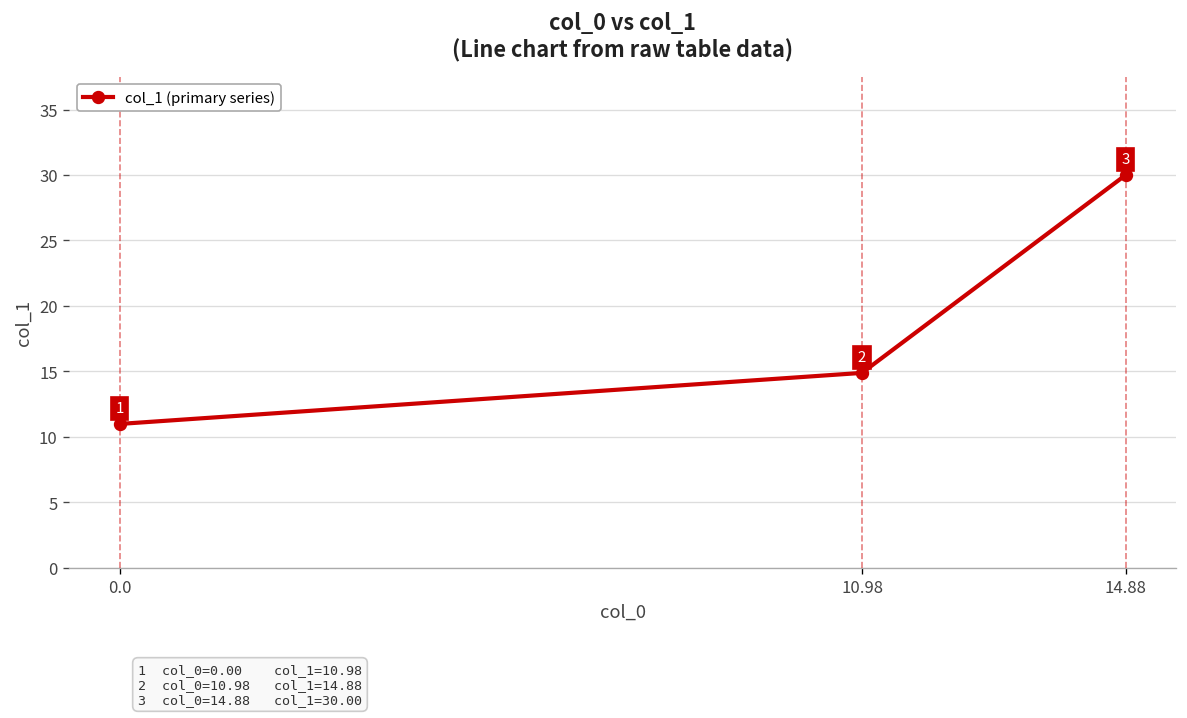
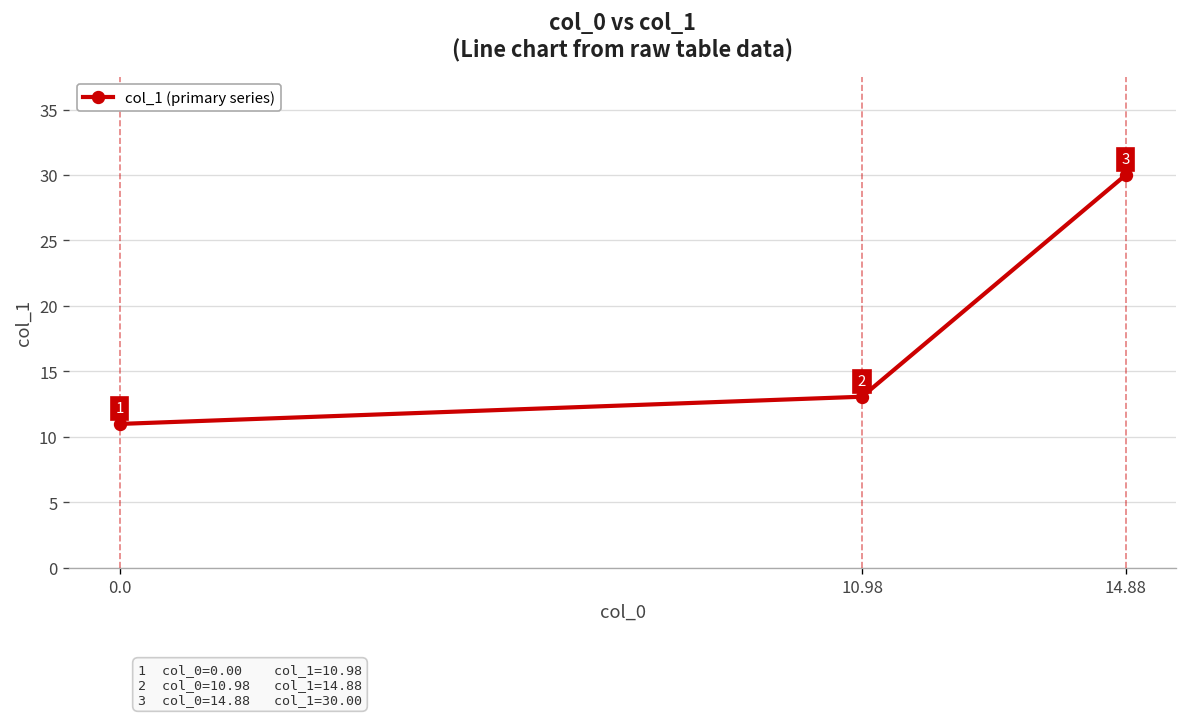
10.98: 14.9 -> 13.1
